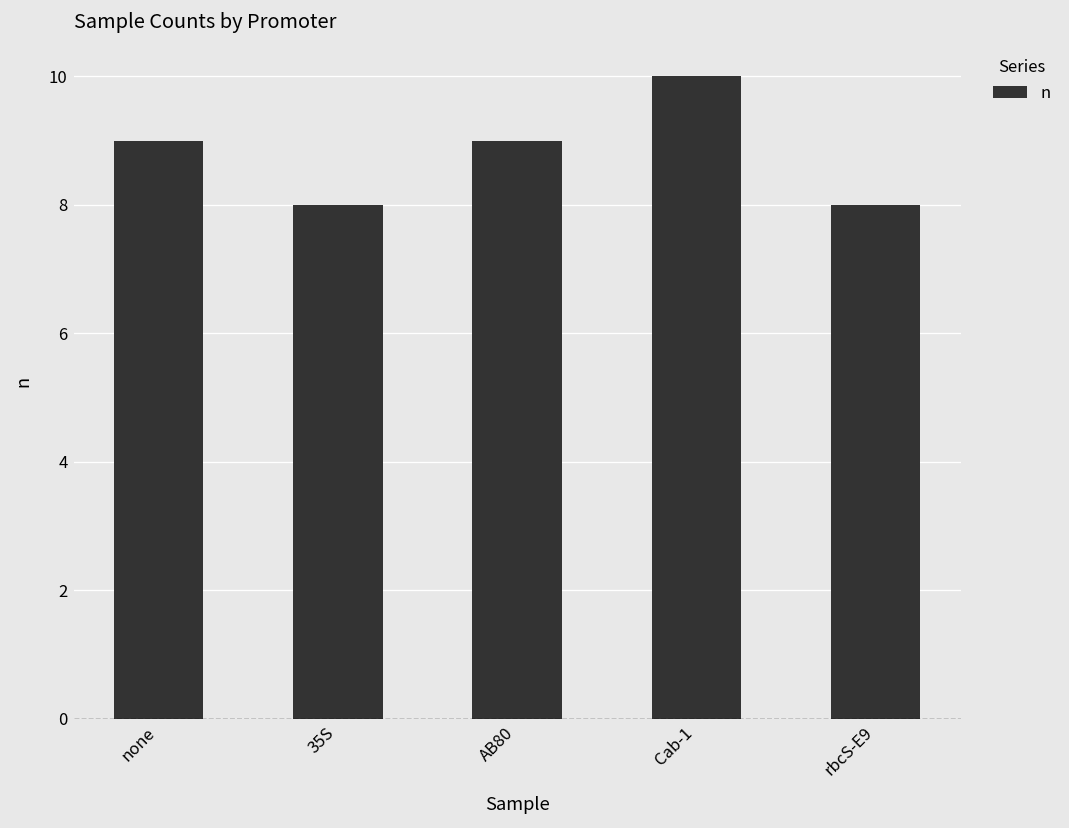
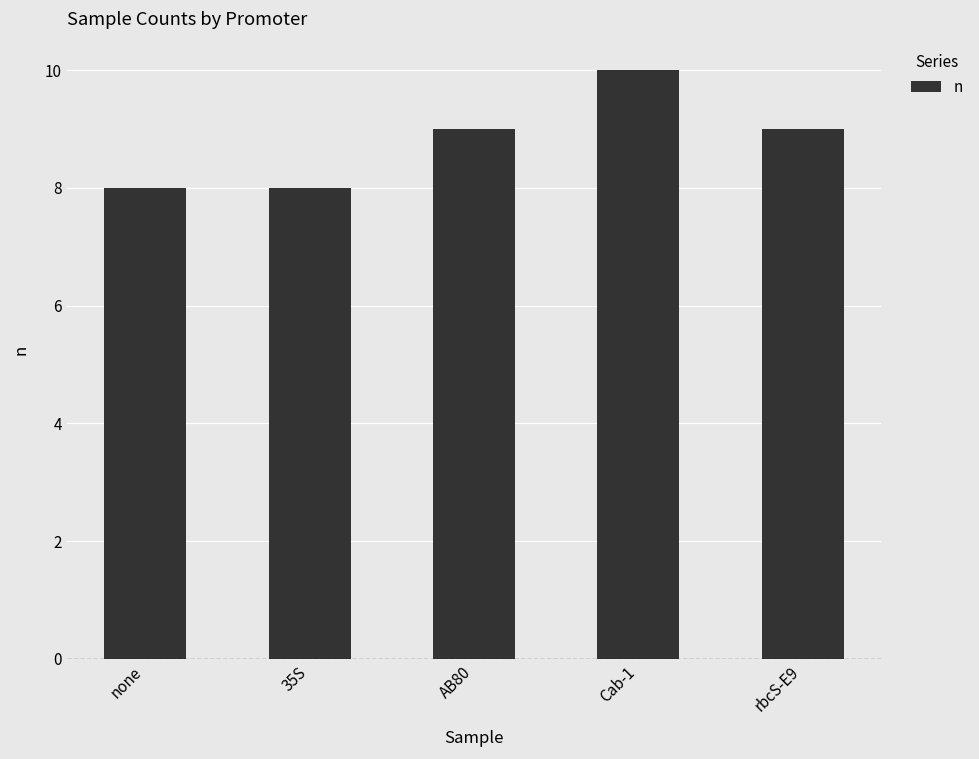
none: 9 -> 8
rbcS-E9: 8 -> 9
